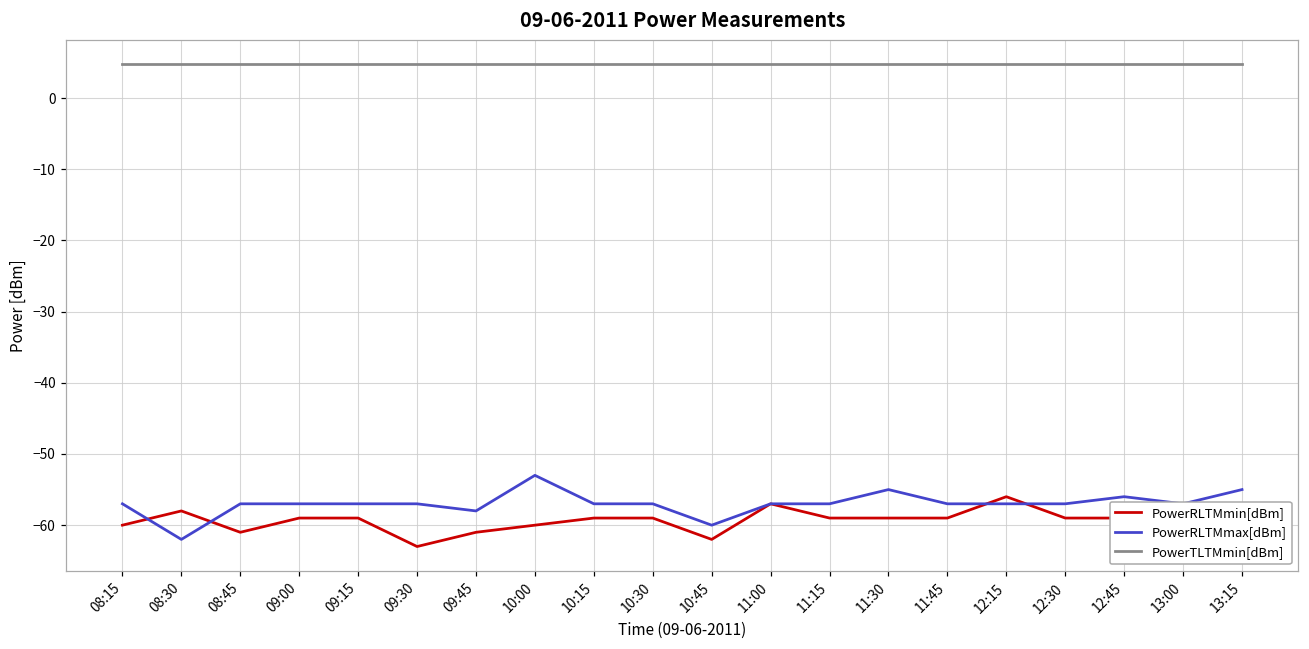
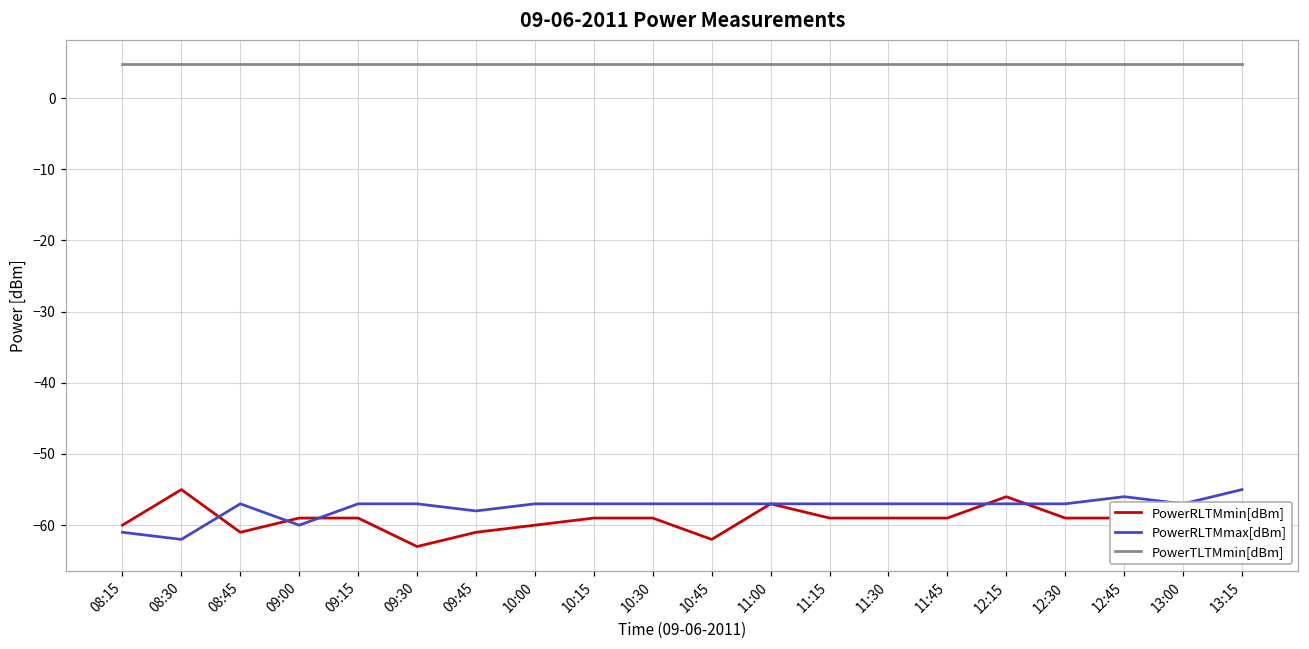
PowerRLTMmax[dBm], 08:15: -57 -> -61
PowerRLTMmin[dBm], 08:30: -58 -> -55
PowerRLTMmax[dBm], 09:00: -57 -> -60
PowerRLTMmax[dBm], 10:00: -53 -> -57
PowerRLTMmax[dBm], 10:45: -60 -> -57
PowerRLTMmax[dBm], 11:30: -55 -> -57
